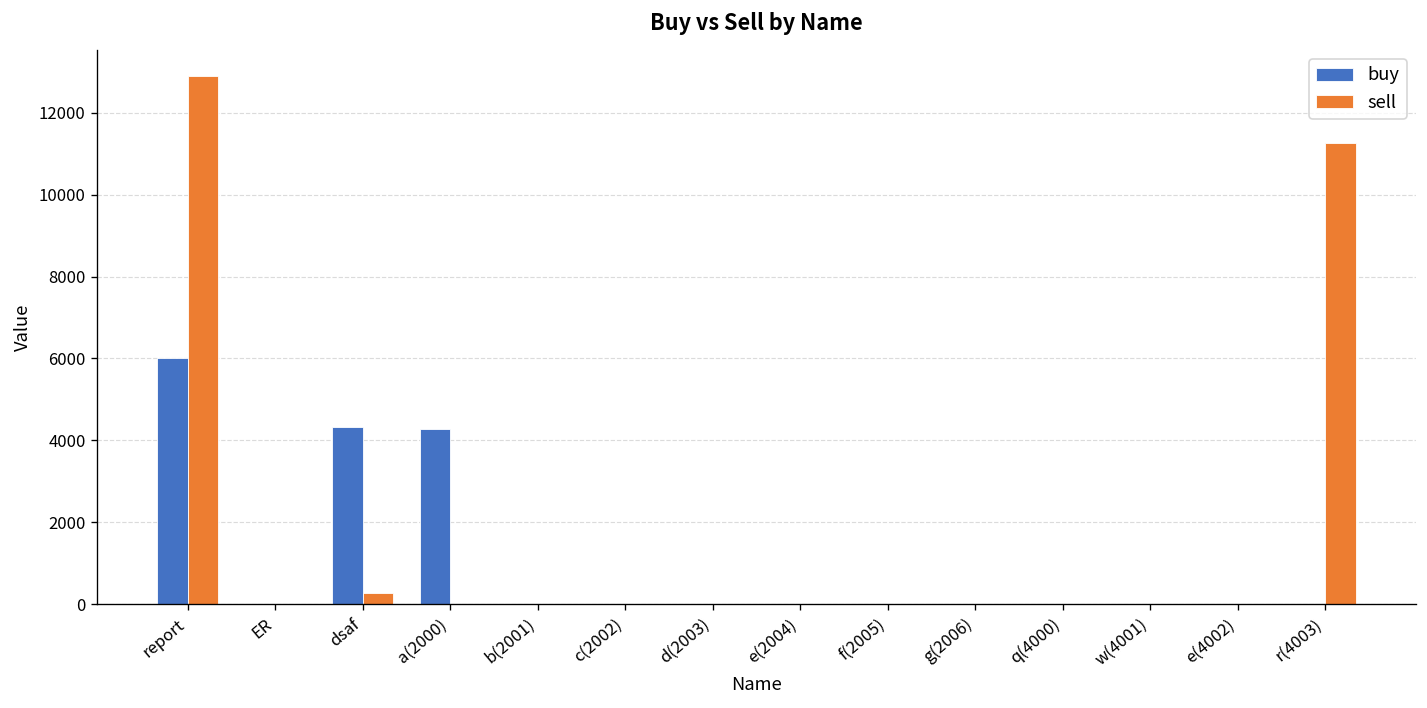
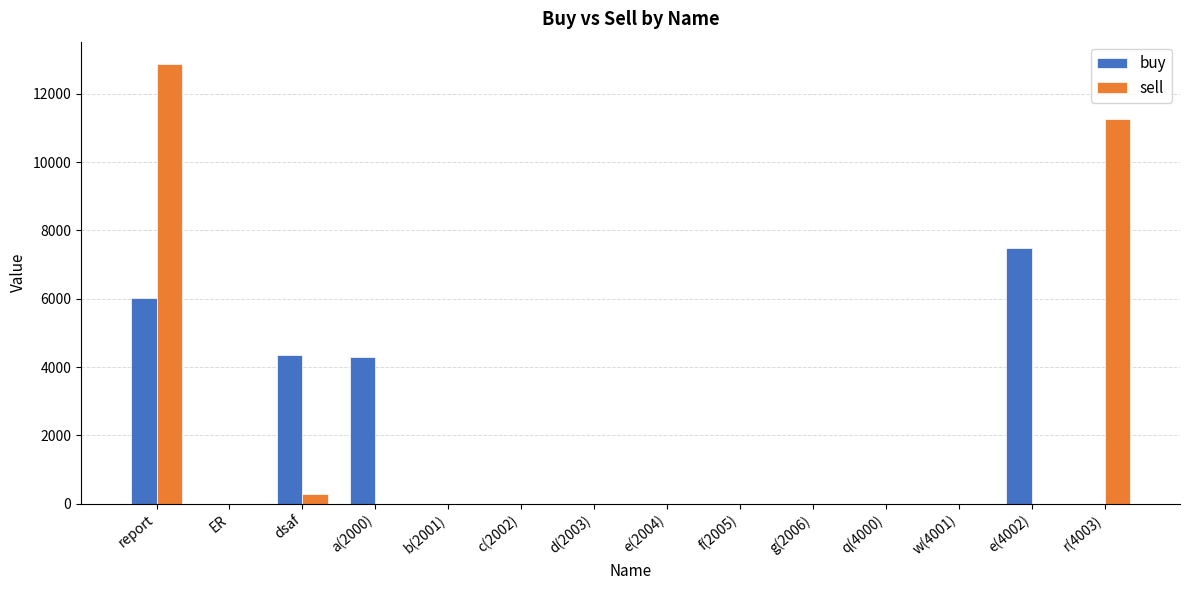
buy, e(4002): 0 -> 7500
